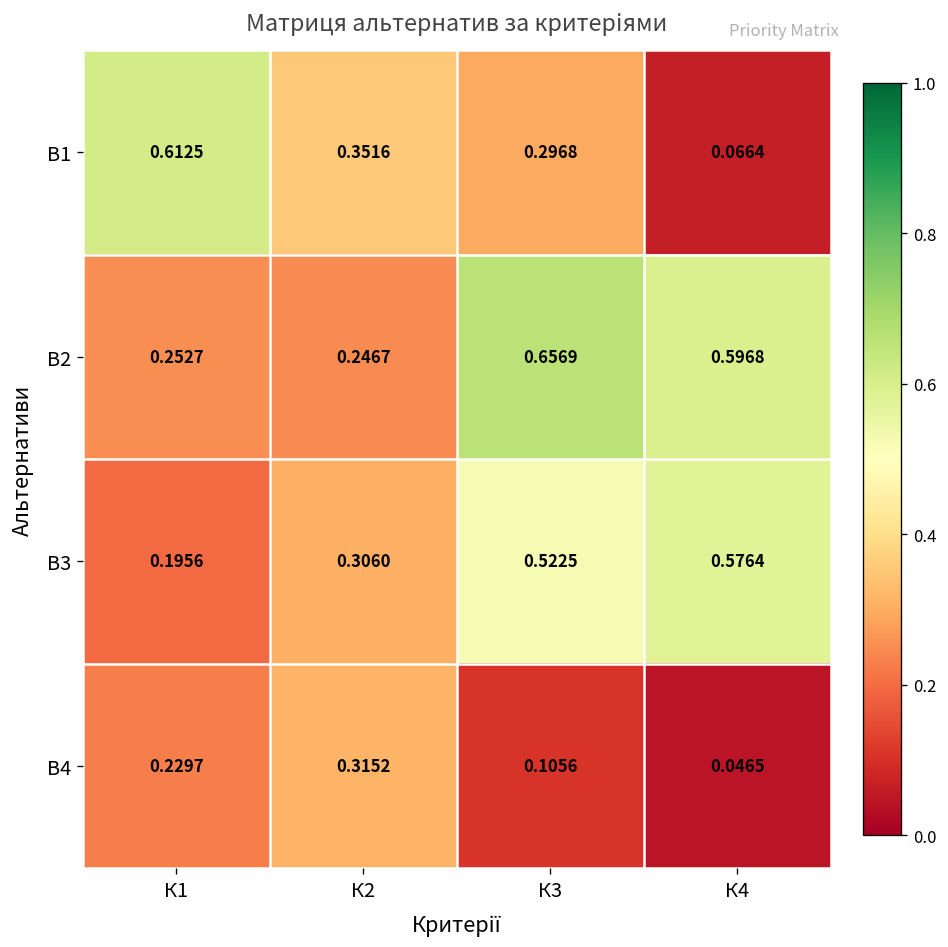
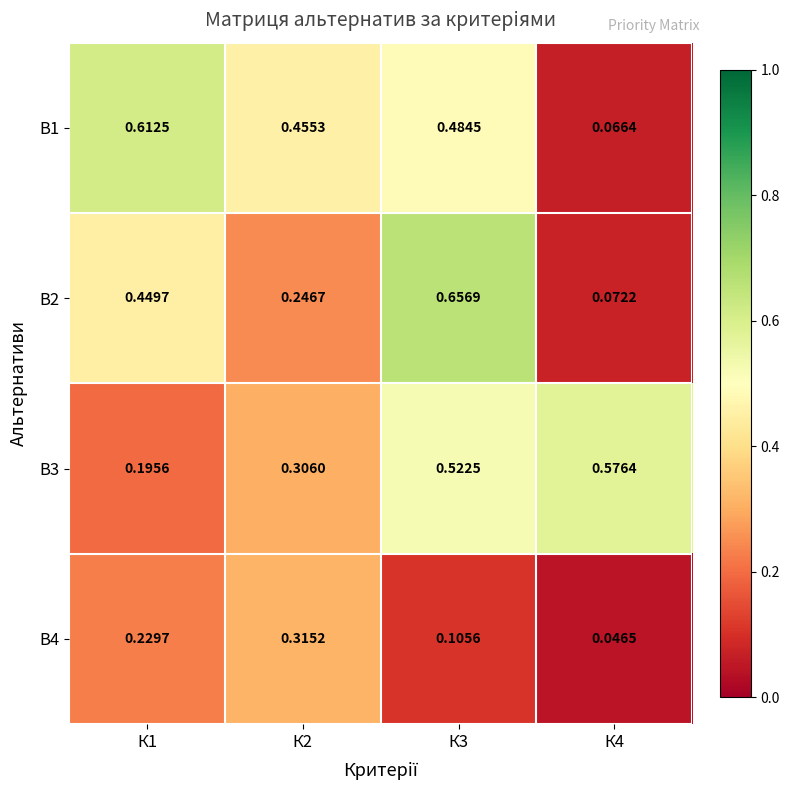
B1, К2: 0.3516 -> 0.4553
B1, К3: 0.2968 -> 0.4845
B2, К1: 0.2527 -> 0.4497
B2, К4: 0.5968 -> 0.0722
